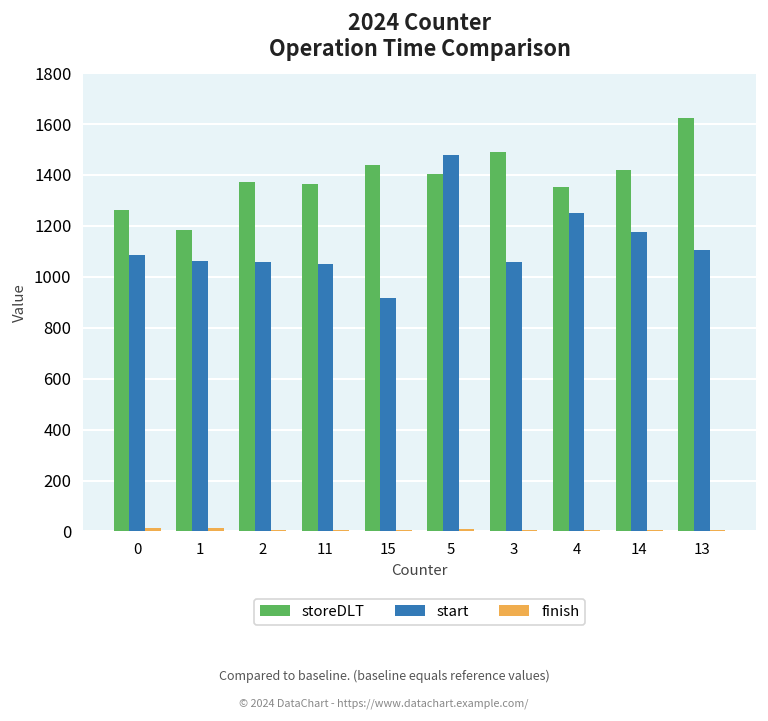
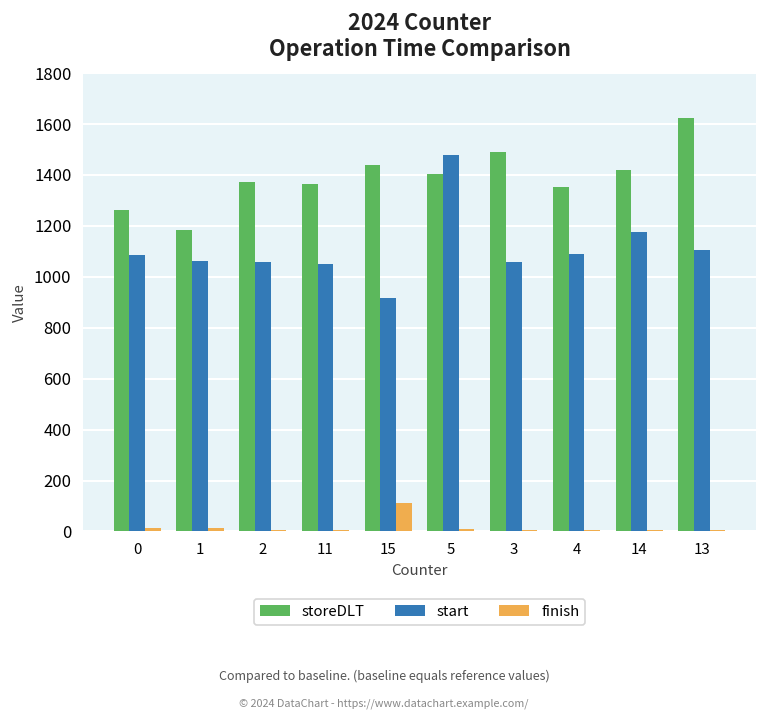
finish, 15: 10 -> 110
start, 4: 1250 -> 1090
